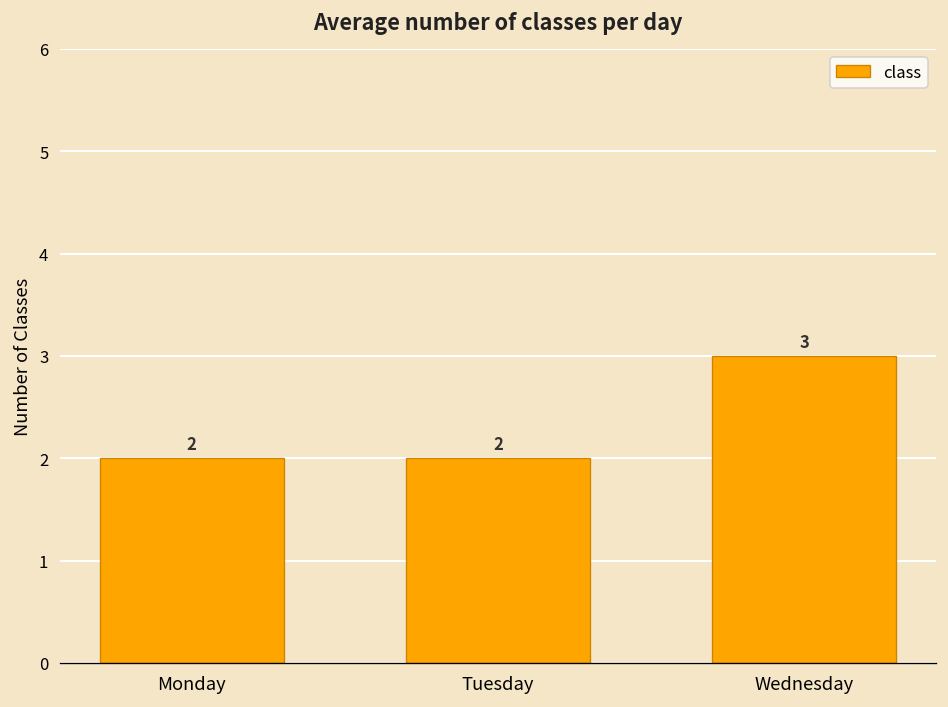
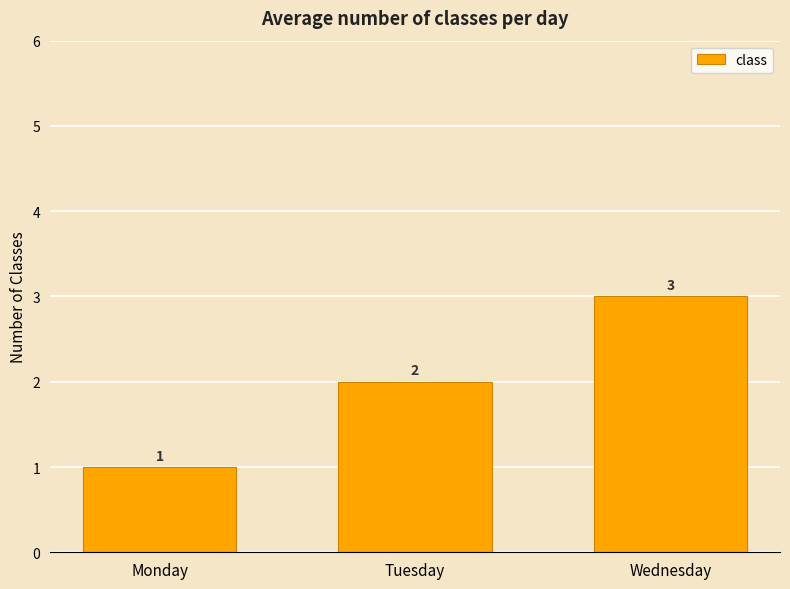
Monday: 2 -> 1
